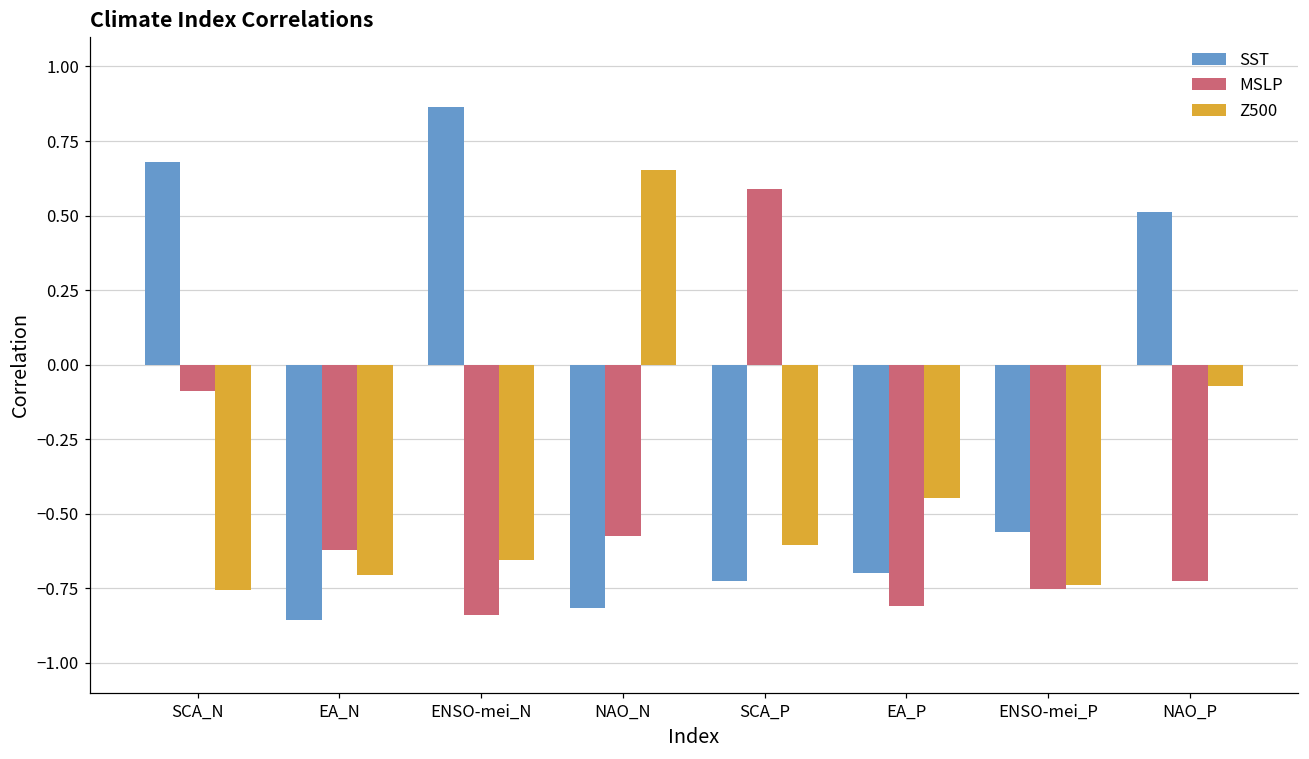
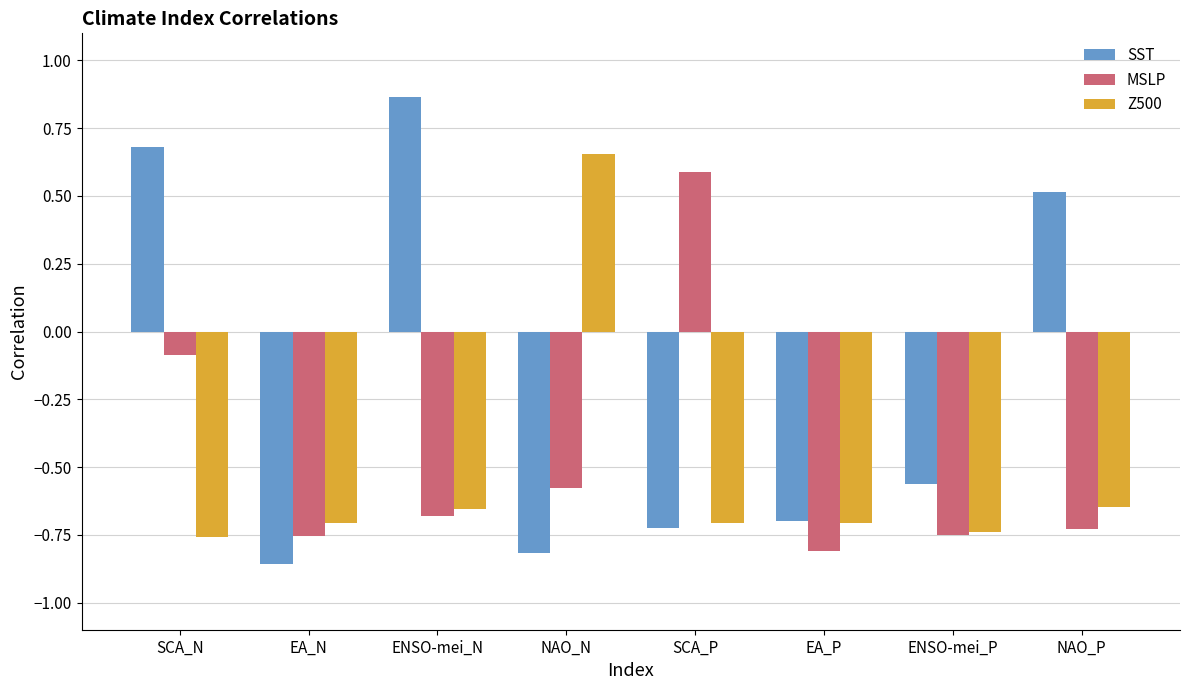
MSLP, EA_N: -0.62 -> -0.75
MSLP, ENSO-mei_N: -0.84 -> -0.68
Z500, SCA_P: -0.60 -> -0.71
Z500, EA_P: -0.45 -> -0.71
Z500, NAO_P: -0.07 -> -0.65
